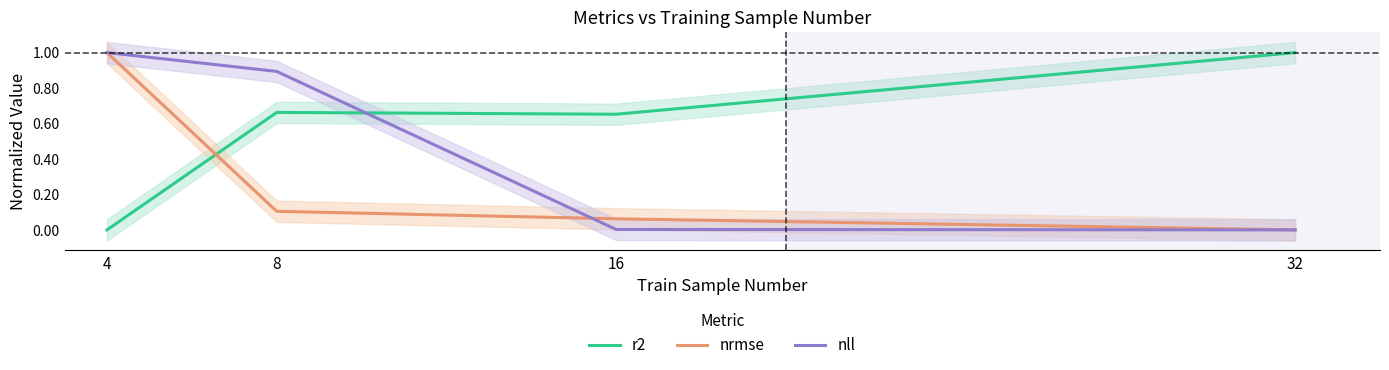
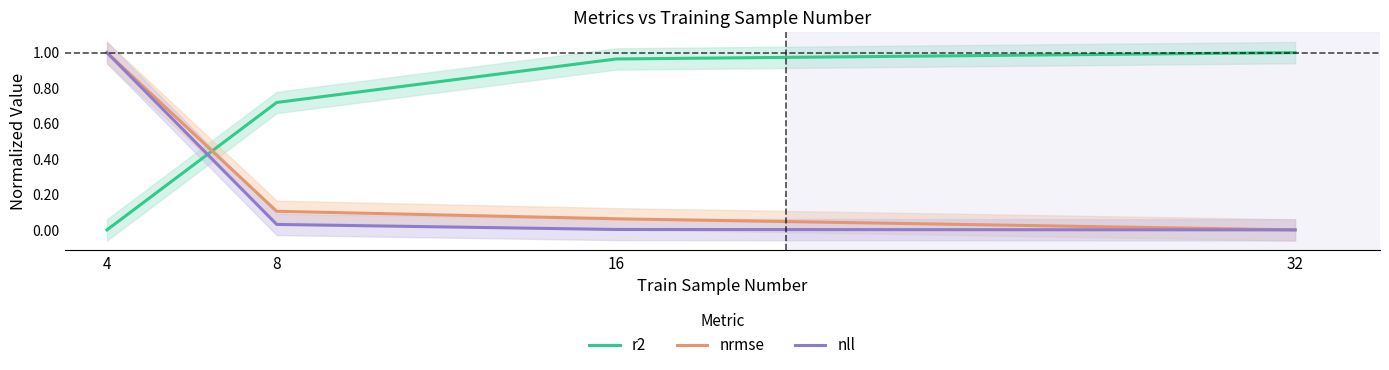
r2, 8: 0.66 -> 0.72
nll, 8: 0.89 -> 0.03
r2, 16: 0.65 -> 0.96
